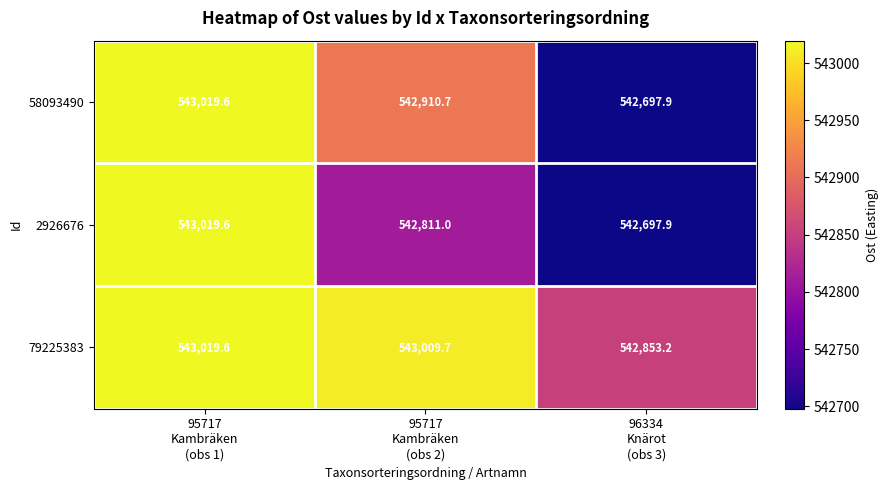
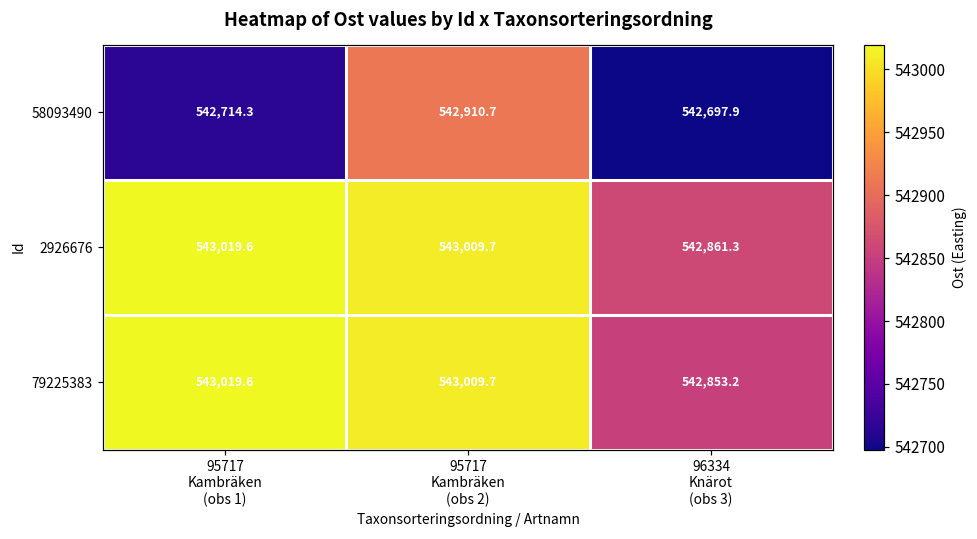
58093490, 95717 Kambräken (obs 1): 543,019.6 -> 542,714.3
2926676, 95717 Kambräken (obs 2): 542,811.0 -> 543,009.7
2926676, 96334 Knärot (obs 3): 542,697.9 -> 542,861.3
